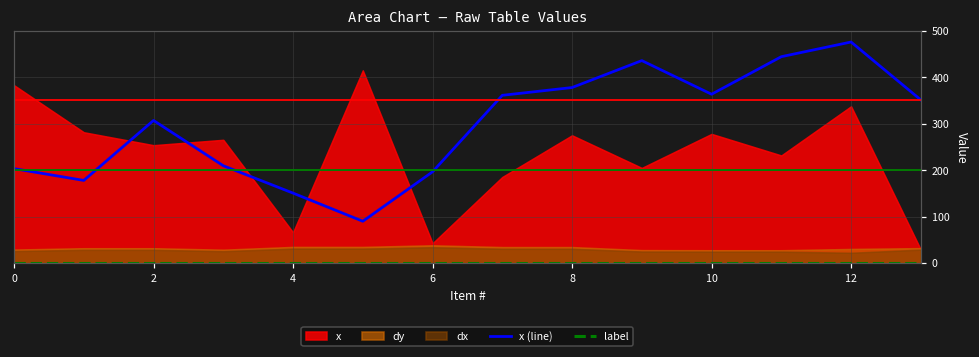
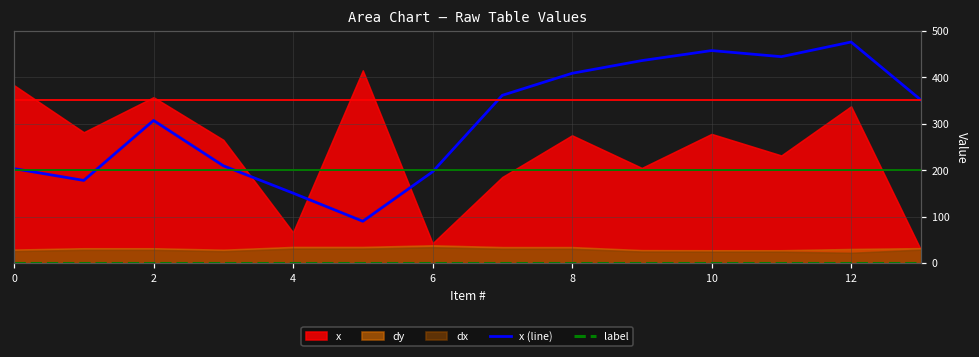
x, 2: 250 -> 360
x (line), 8: 380 -> 410
x (line), 10: 360 -> 460
